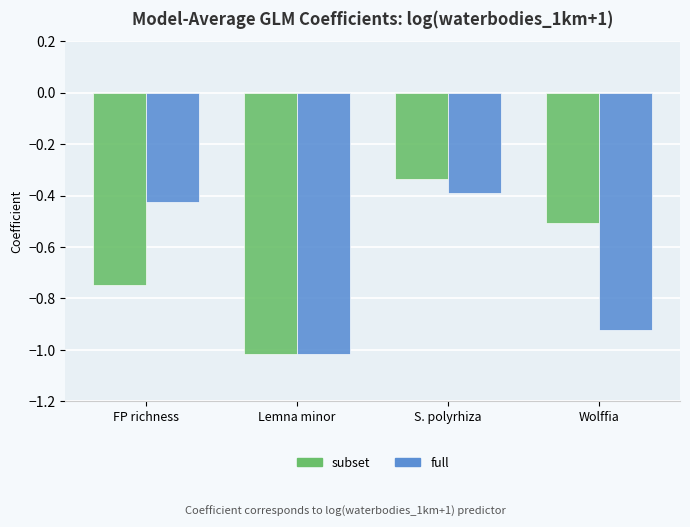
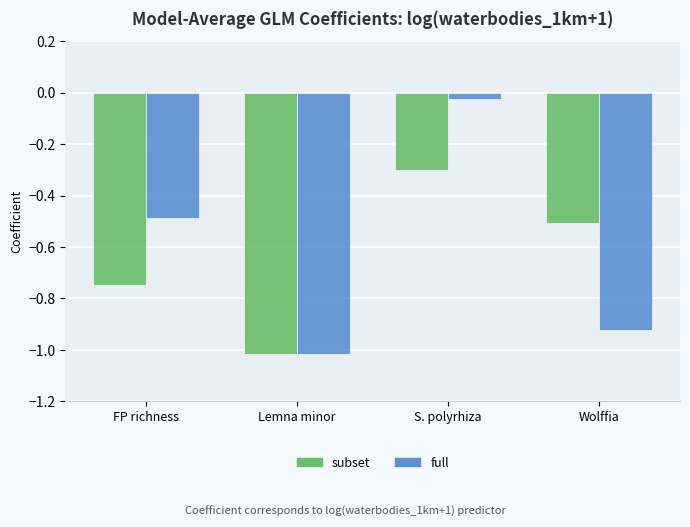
full, FP richness: -0.42 -> -0.49
subset, S. polyrhiza: -0.34 -> -0.30
full, S. polyrhiza: -0.39 -> -0.02
